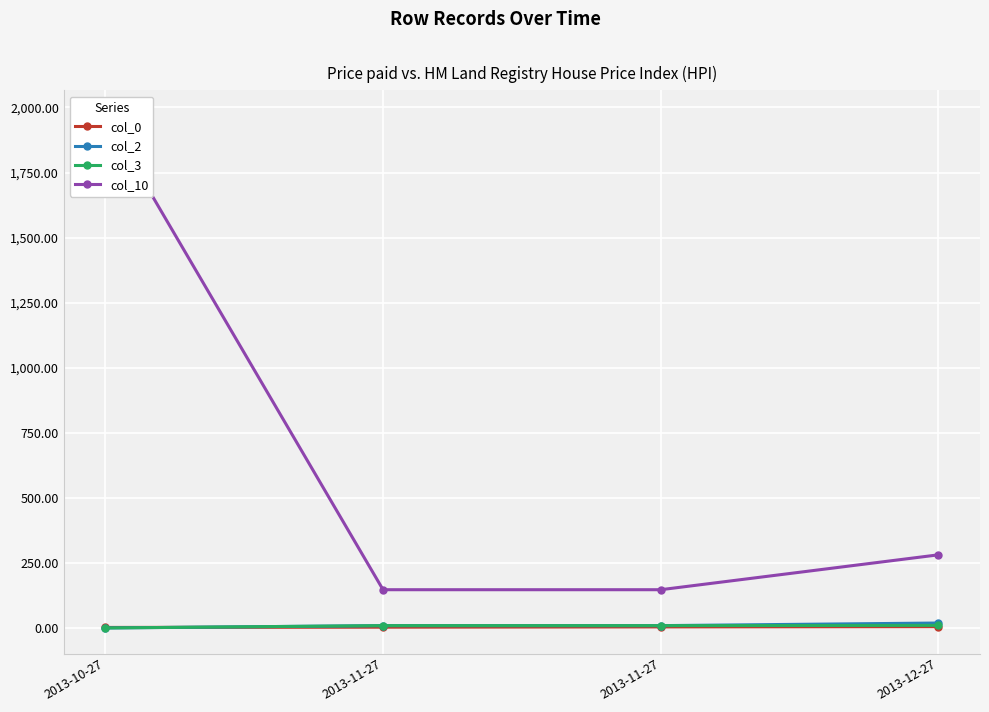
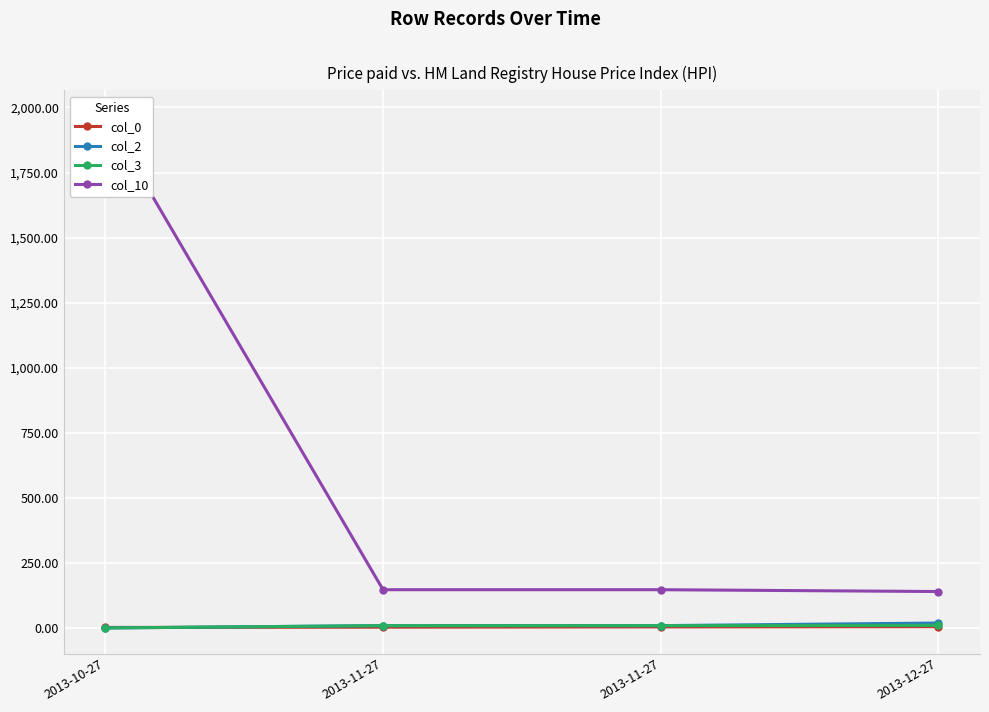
col_10, 2013-12-27: 280 -> 140
